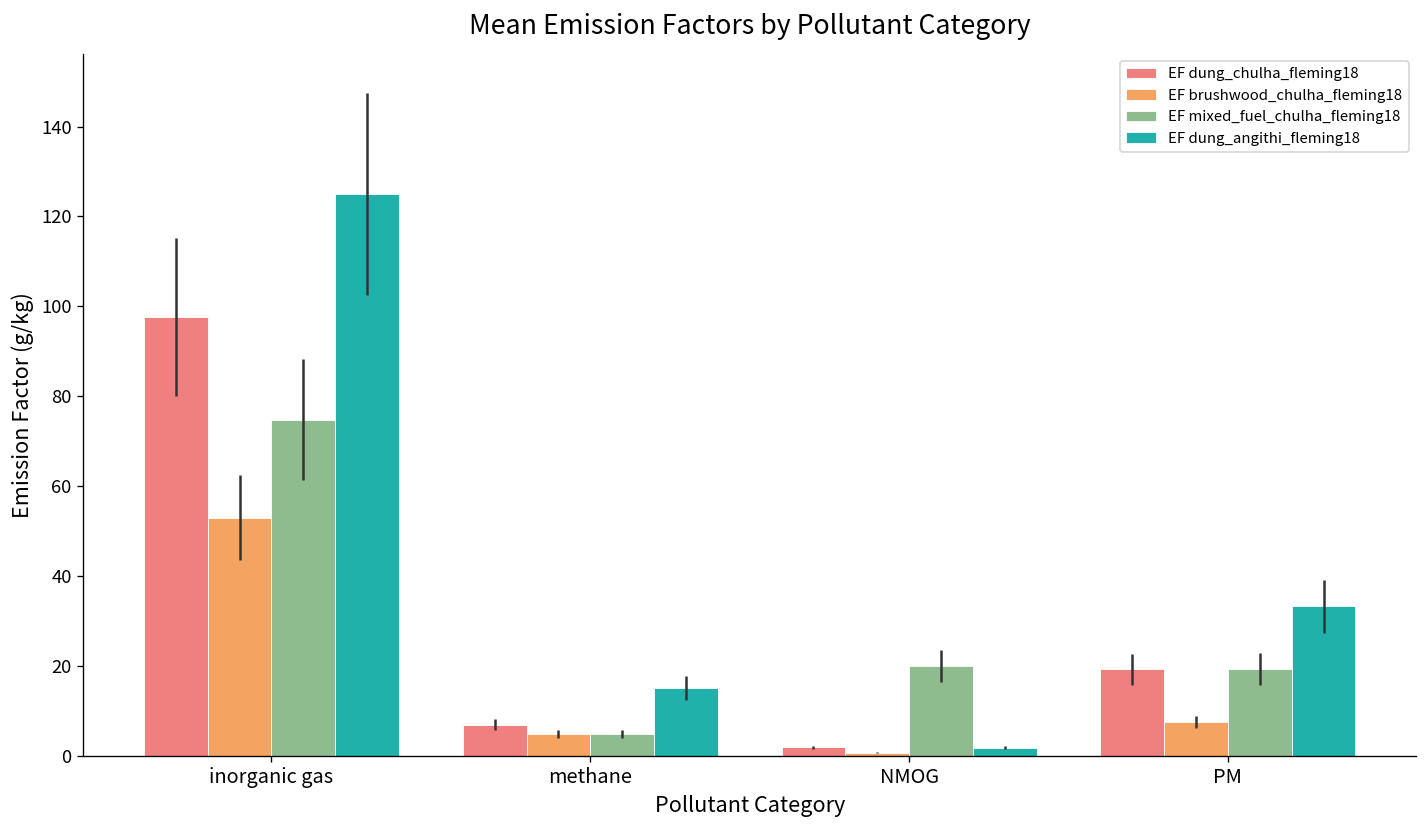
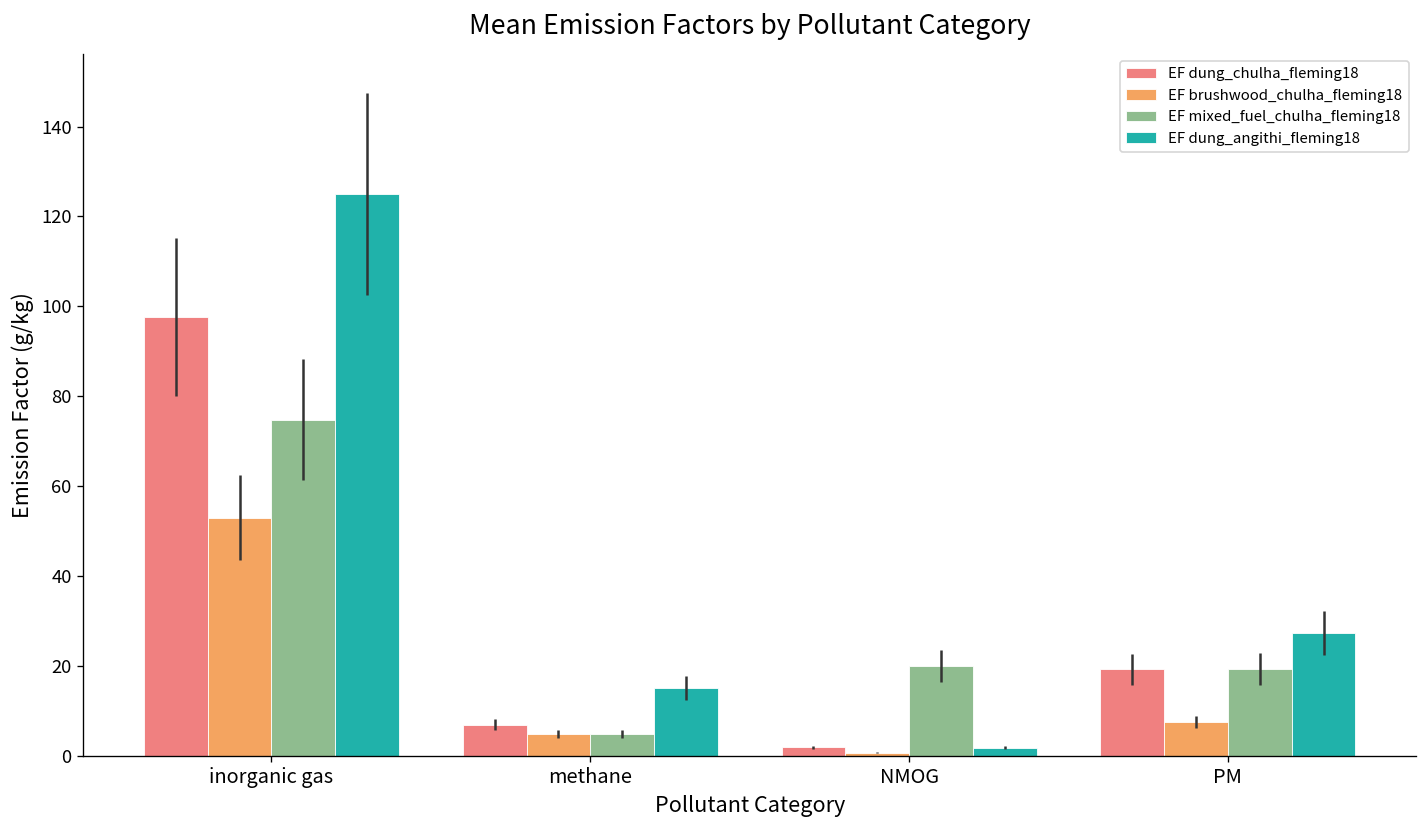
EF dung_angithi_fleming18, PM: 33 -> 27
